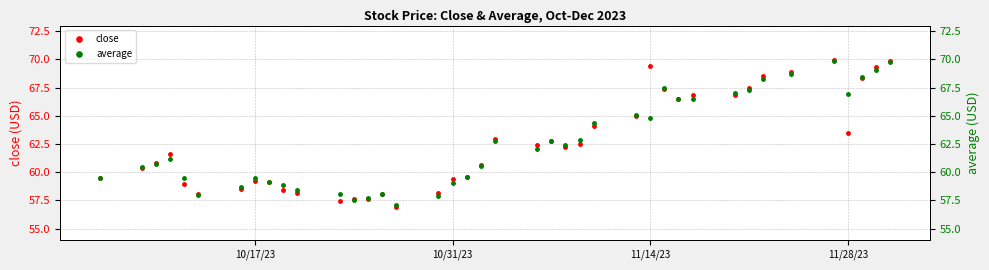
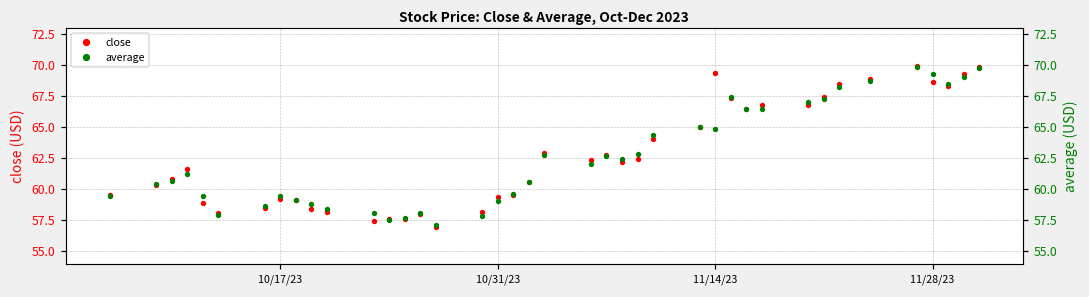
close, 11/28/23: 63.4 -> 68.6
average, 11/28/23: 66.9 -> 69.3
